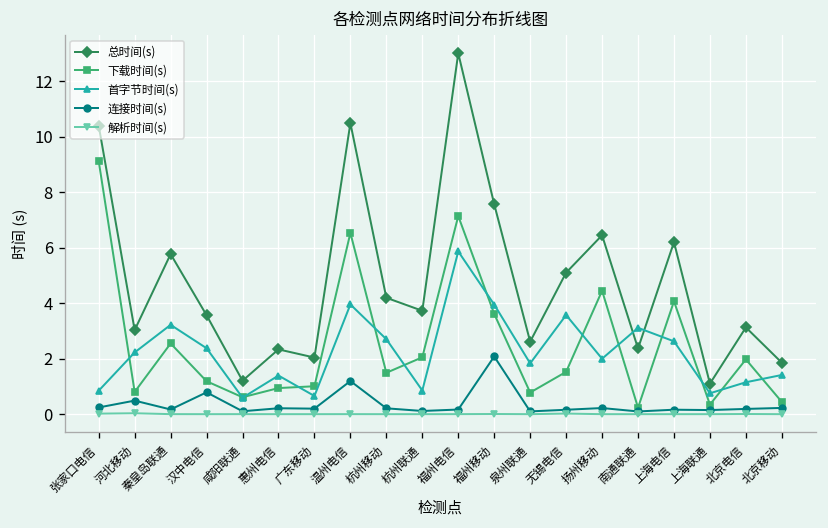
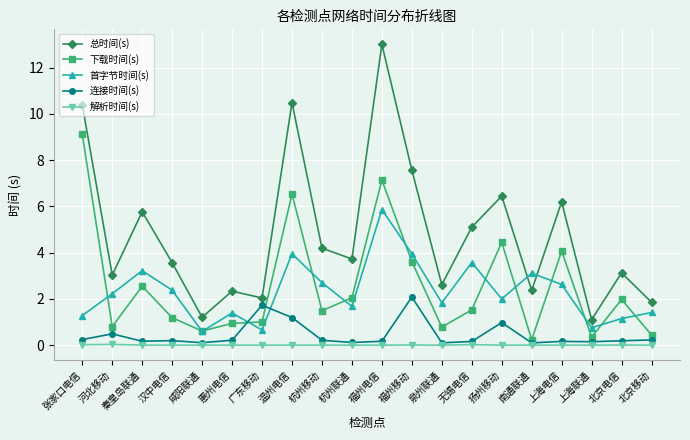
首字节时间(s), 张家口电信: 0.8 -> 1.3
连接时间(s), 汉中电信: 0.8 -> 0.2
连接时间(s), 广东移动: 0.2 -> 1.7
首字节时间(s), 杭州联通: 0.9 -> 1.7
连接时间(s), 扬州移动: 0.2 -> 1.0
